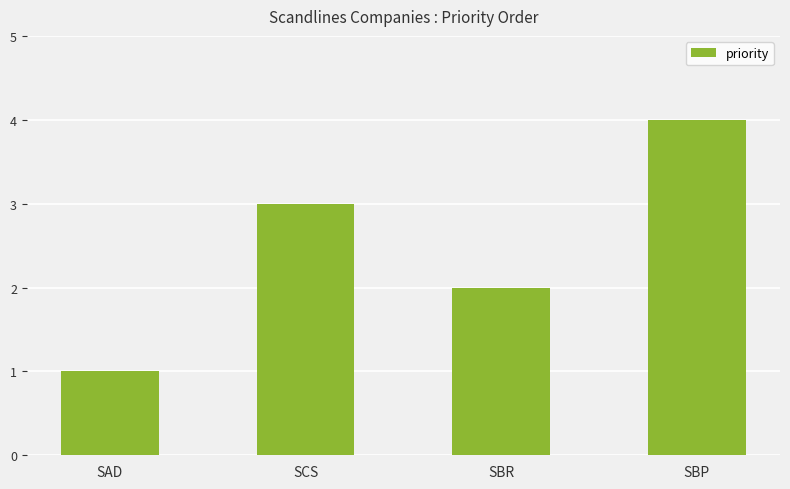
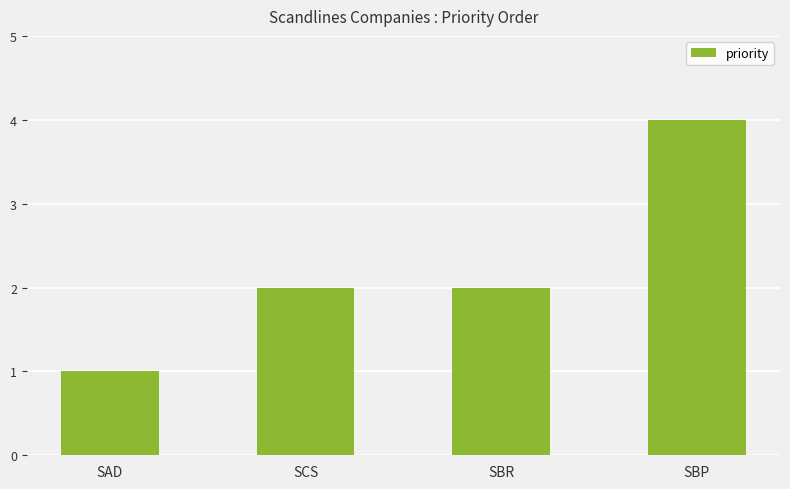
SCS: 3 -> 2
